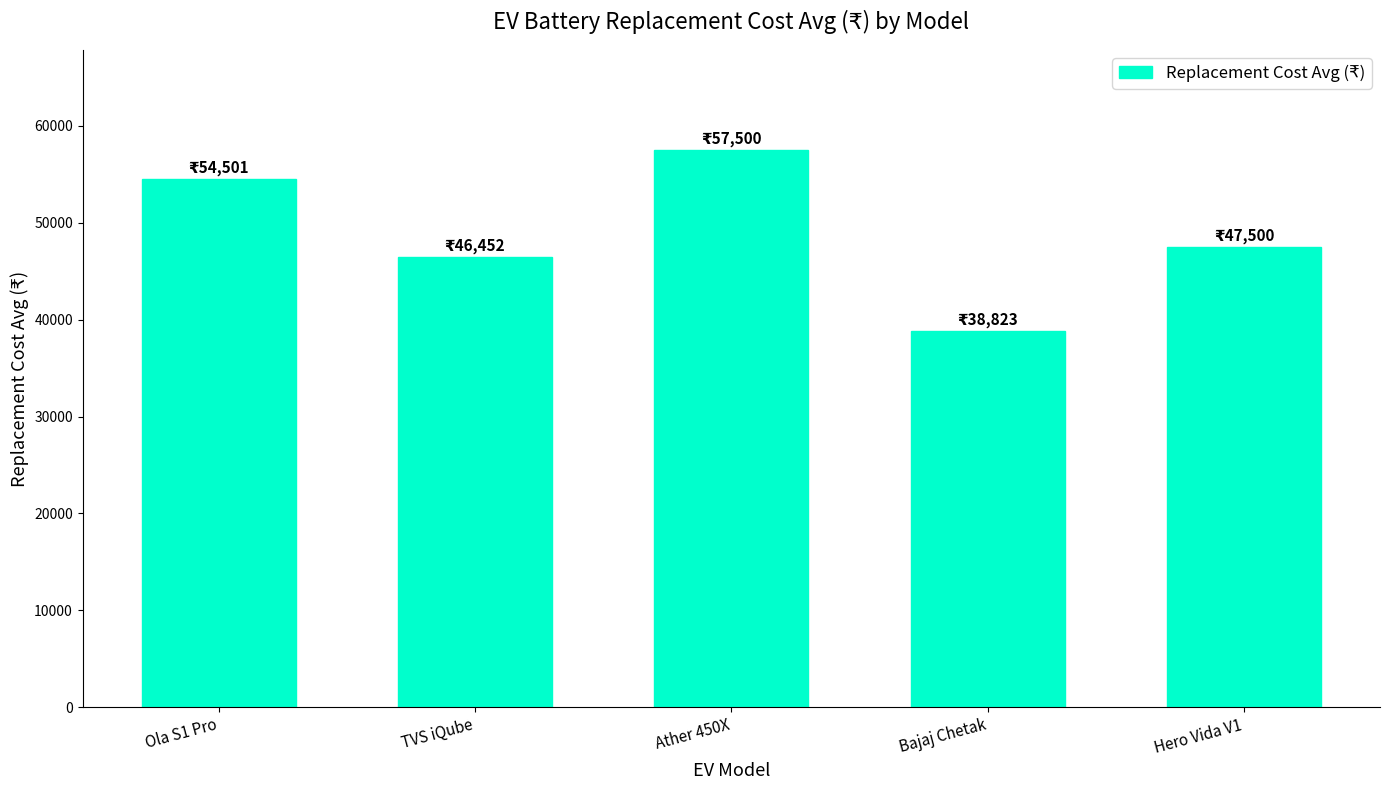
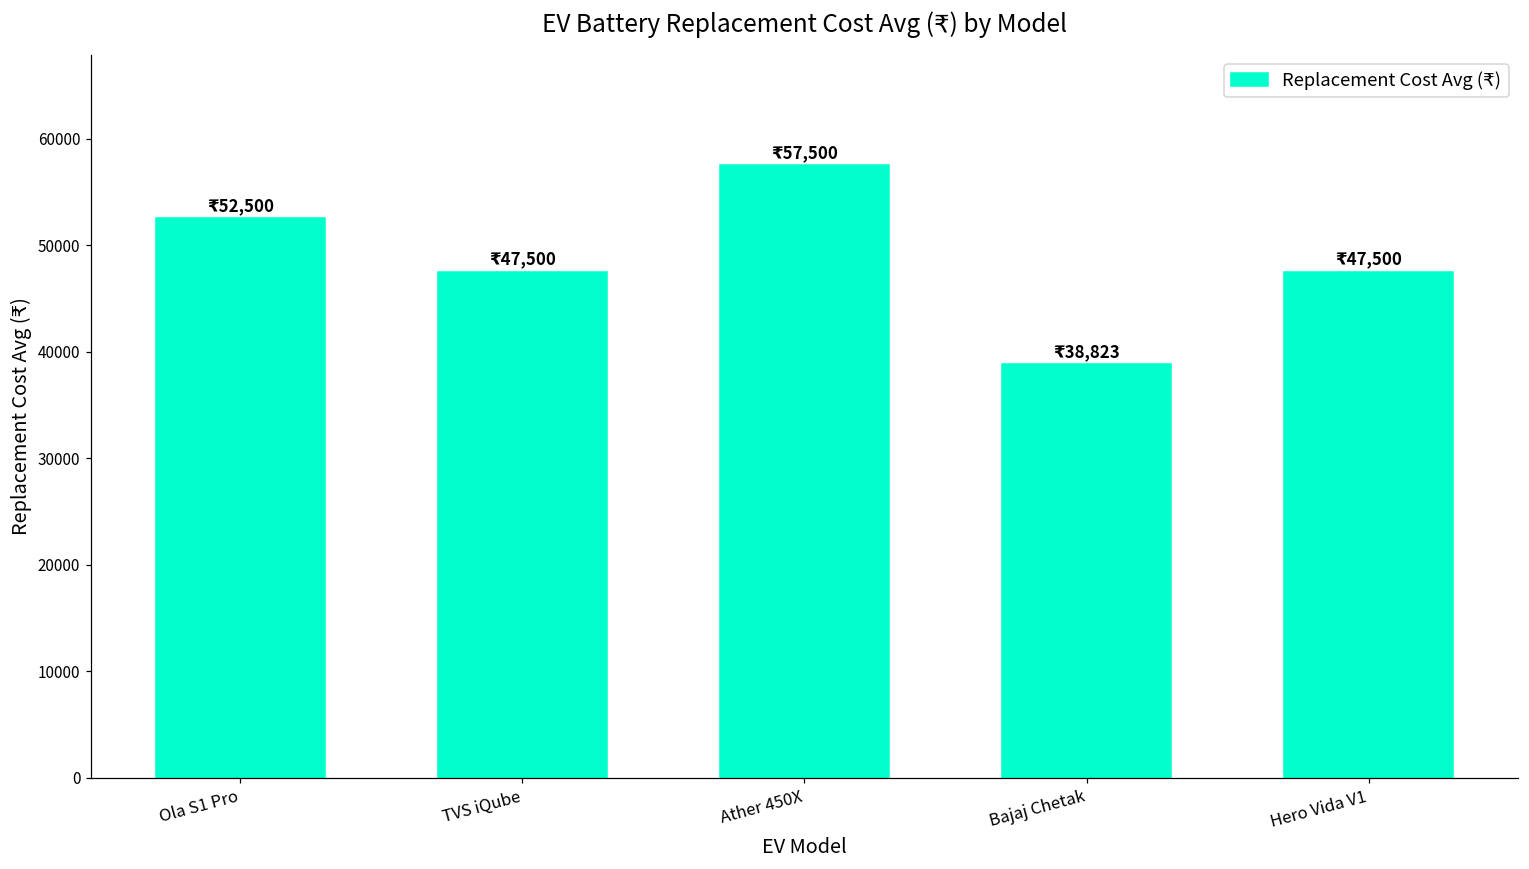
Ola S1 Pro: 54,501 -> 52,500
TVS iQube: 46,452 -> 47,500
